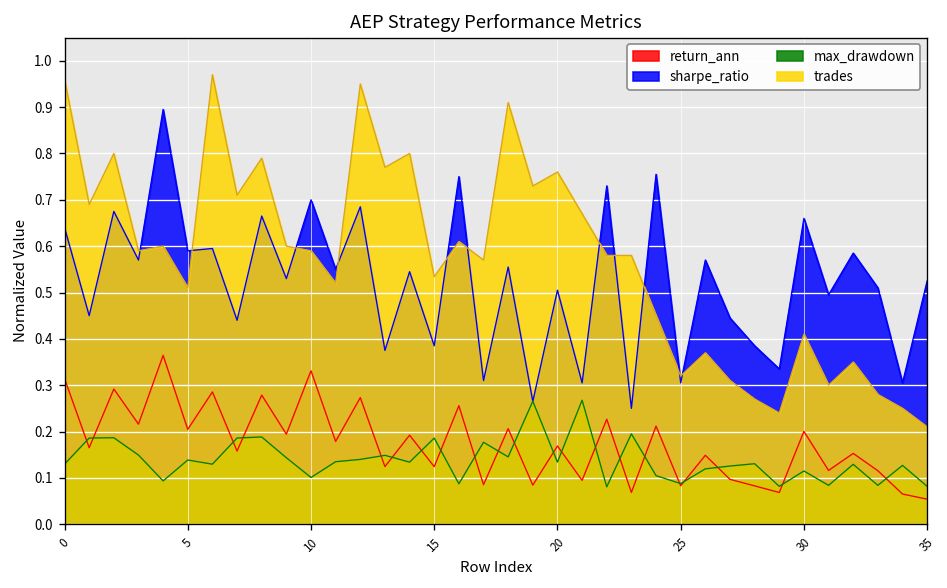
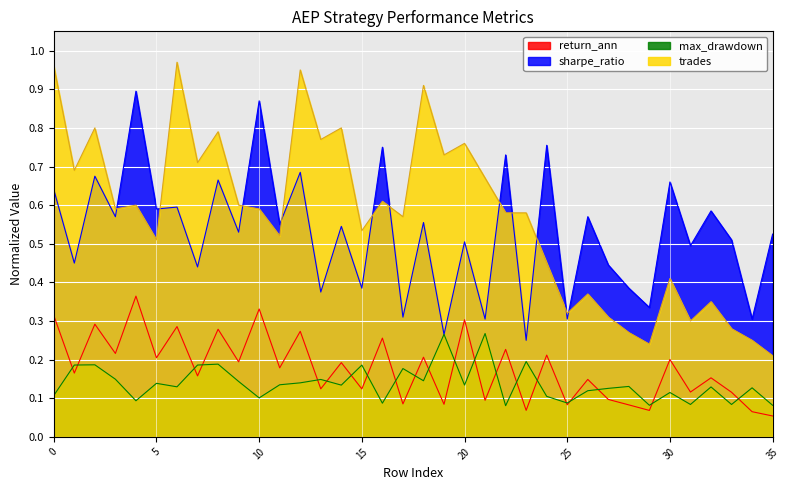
max_drawdown, 0: 0.13 -> 0.11
sharpe_ratio, 10: 0.70 -> 0.87
return_ann, 20: 0.17 -> 0.30
